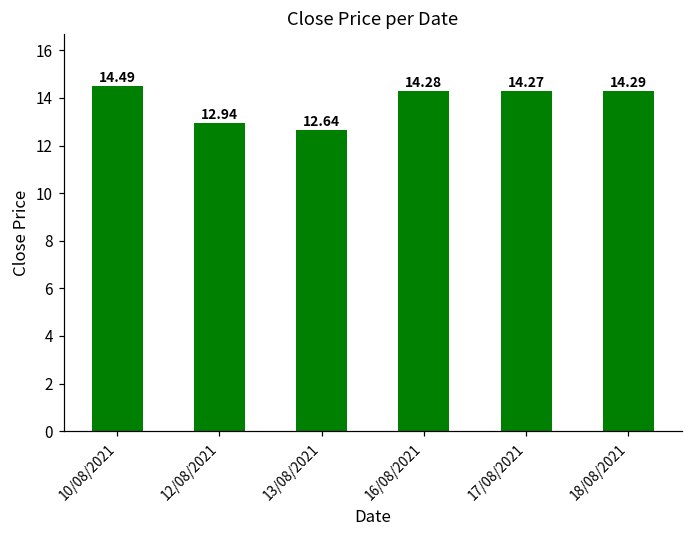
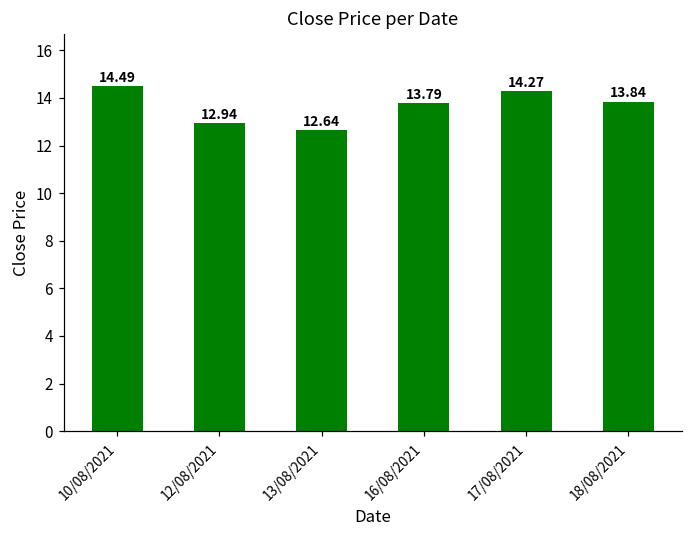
16/08/2021: 14.28 -> 13.79
18/08/2021: 14.29 -> 13.84
